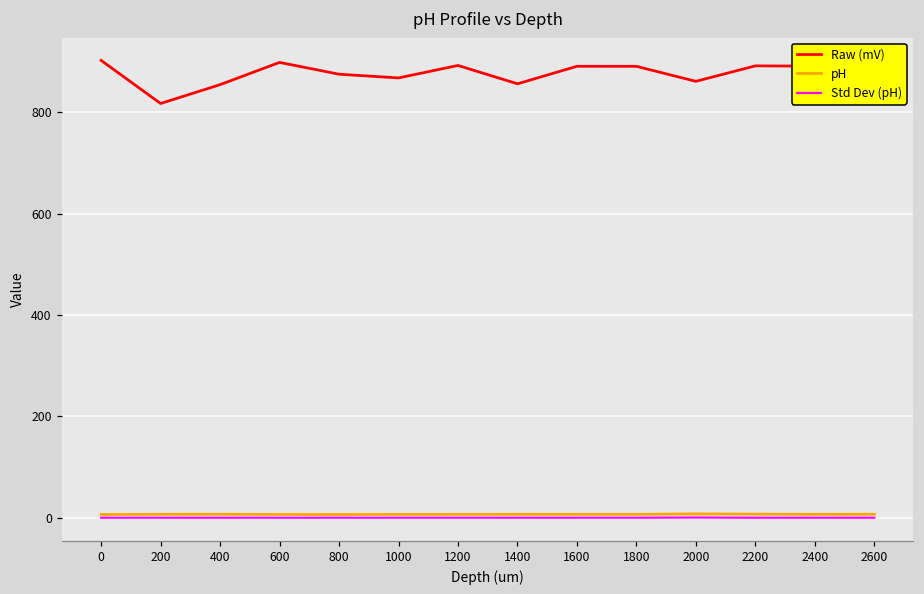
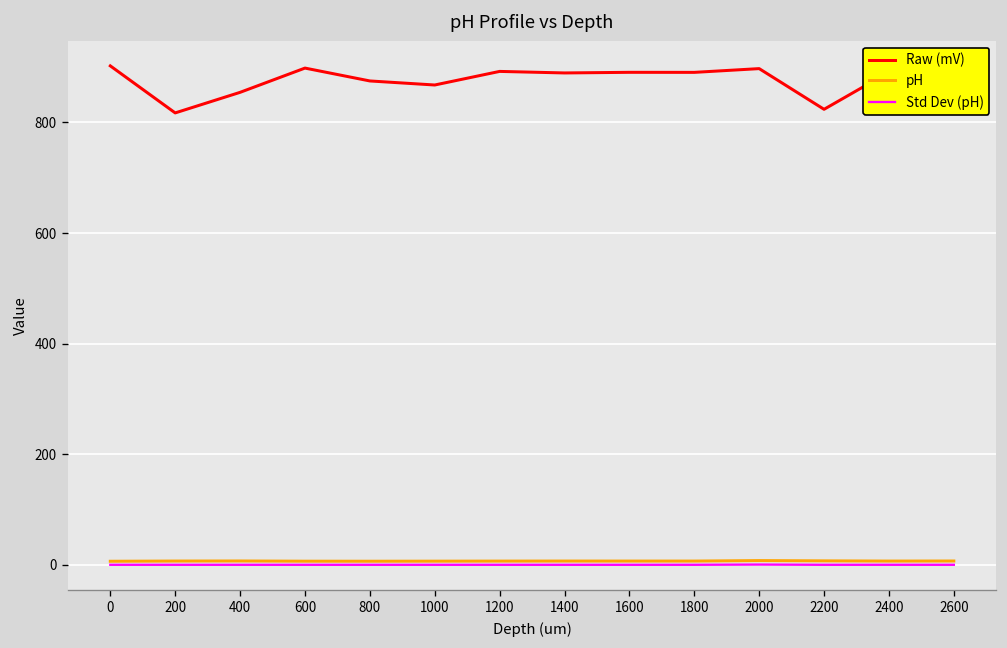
Raw (mV), 1400: 860 -> 890
Raw (mV), 2000: 860 -> 900
Raw (mV), 2200: 890 -> 820
